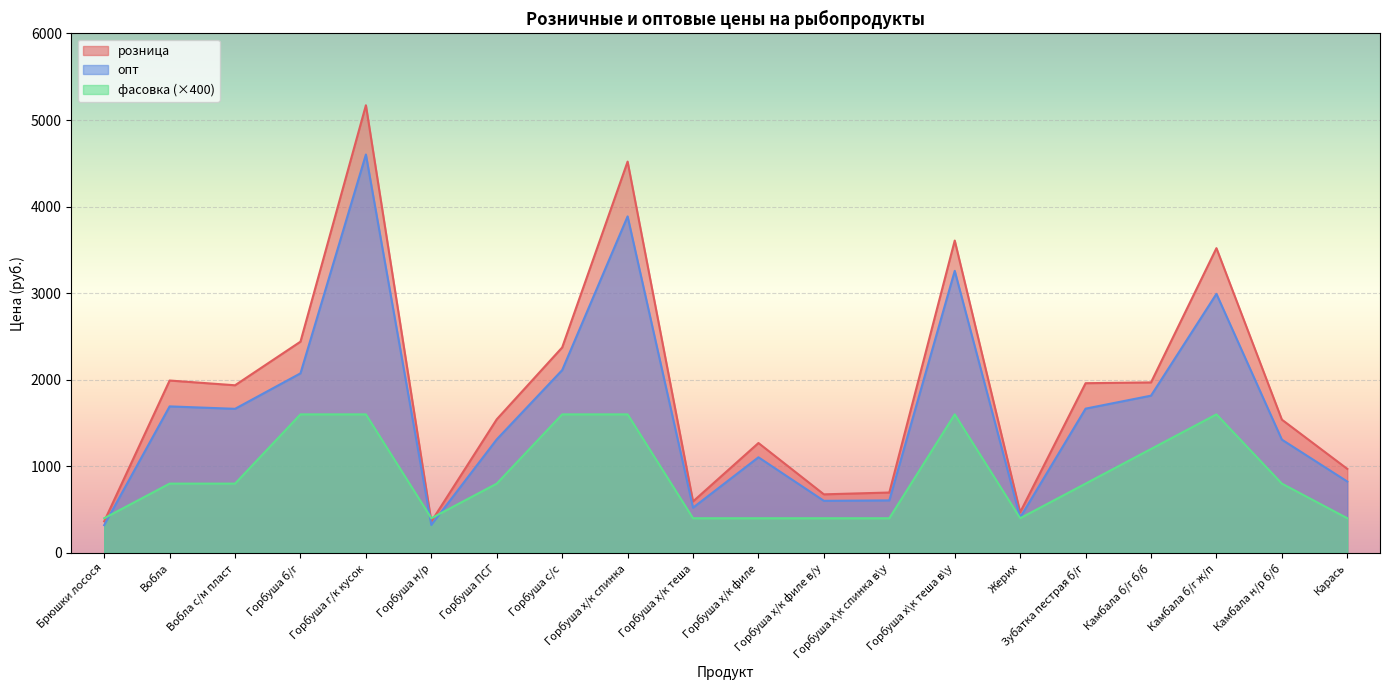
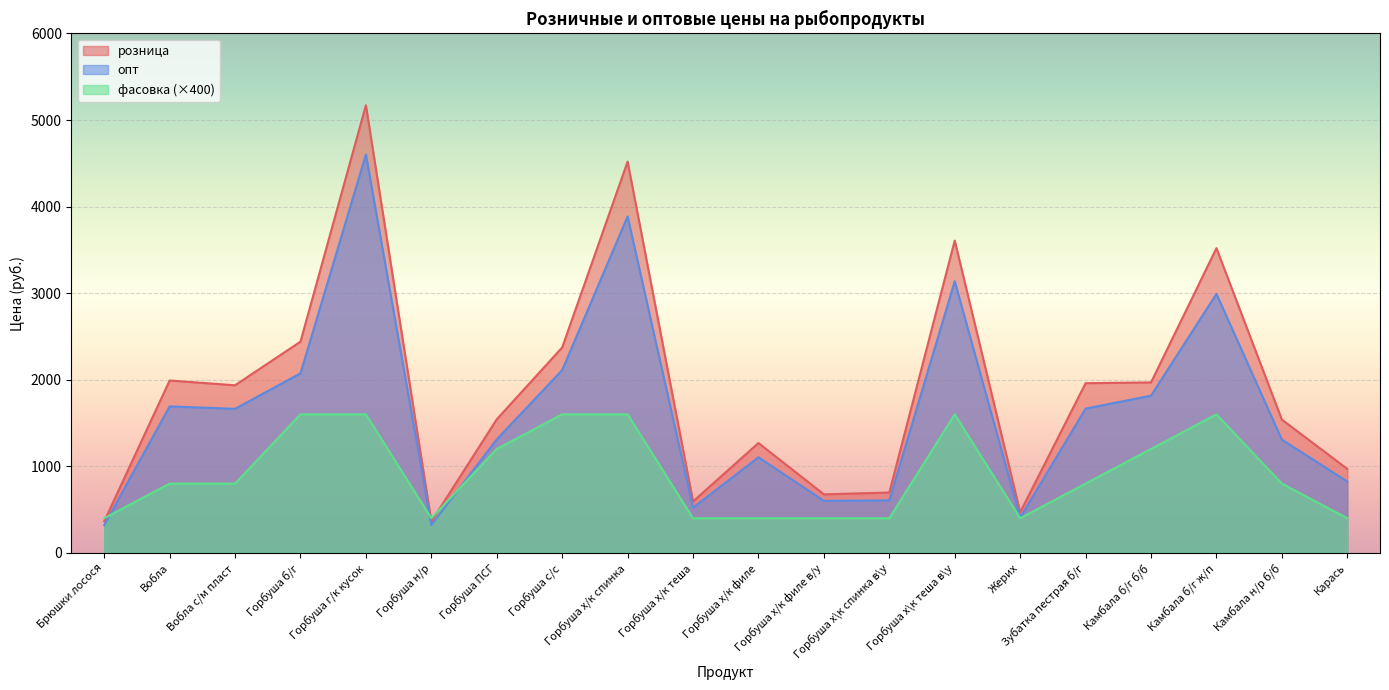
фасовка (×400), Горбуша ПСГ: 800 -> 1200
опт, Горбуша х\к теша в\у: 3300 -> 3100
